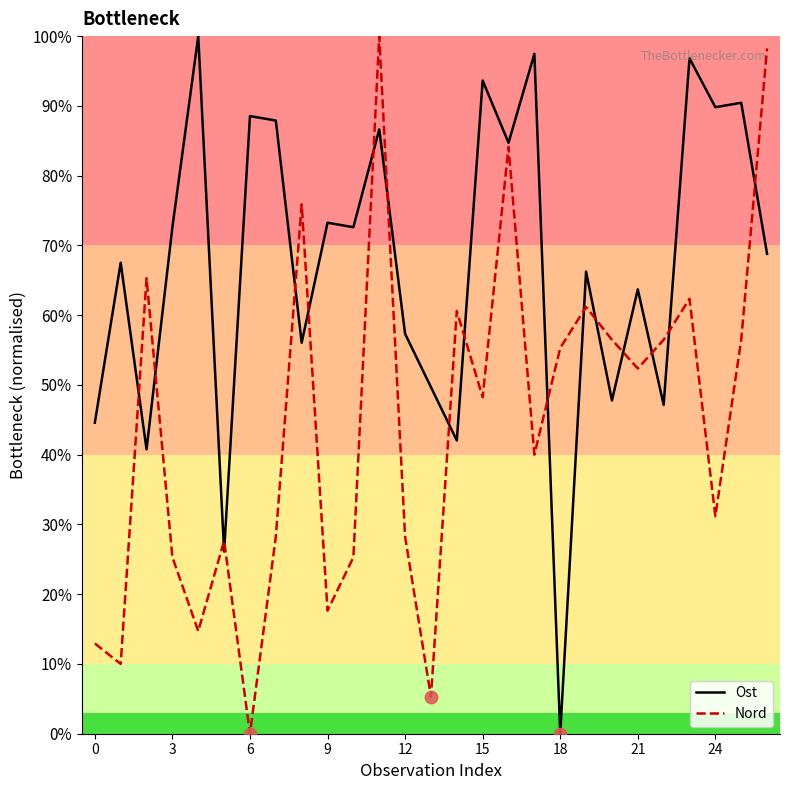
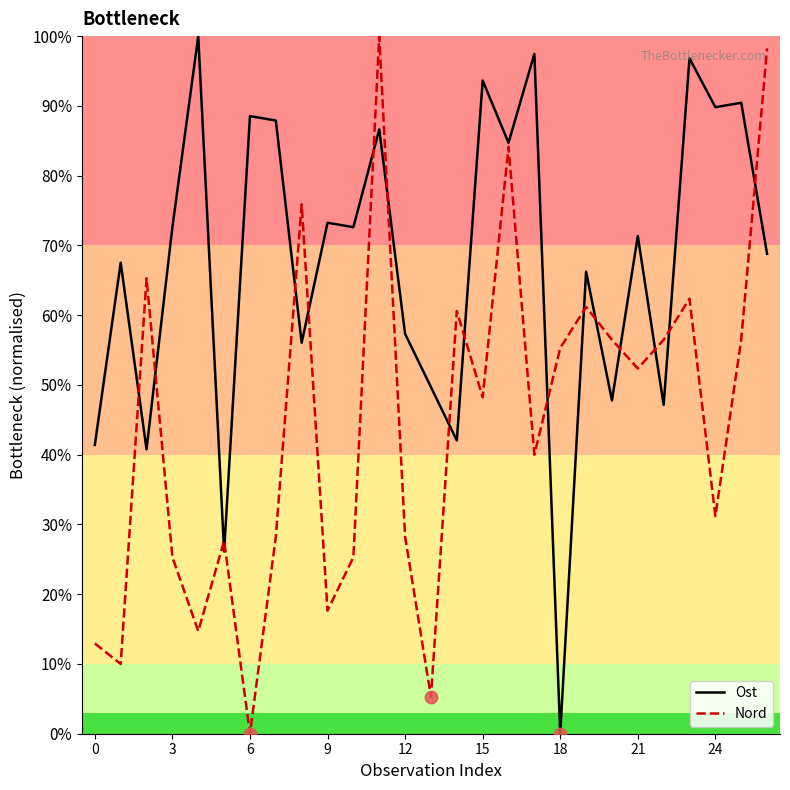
Ost, 0: 45% -> 41%
Ost, 21: 64% -> 71%
